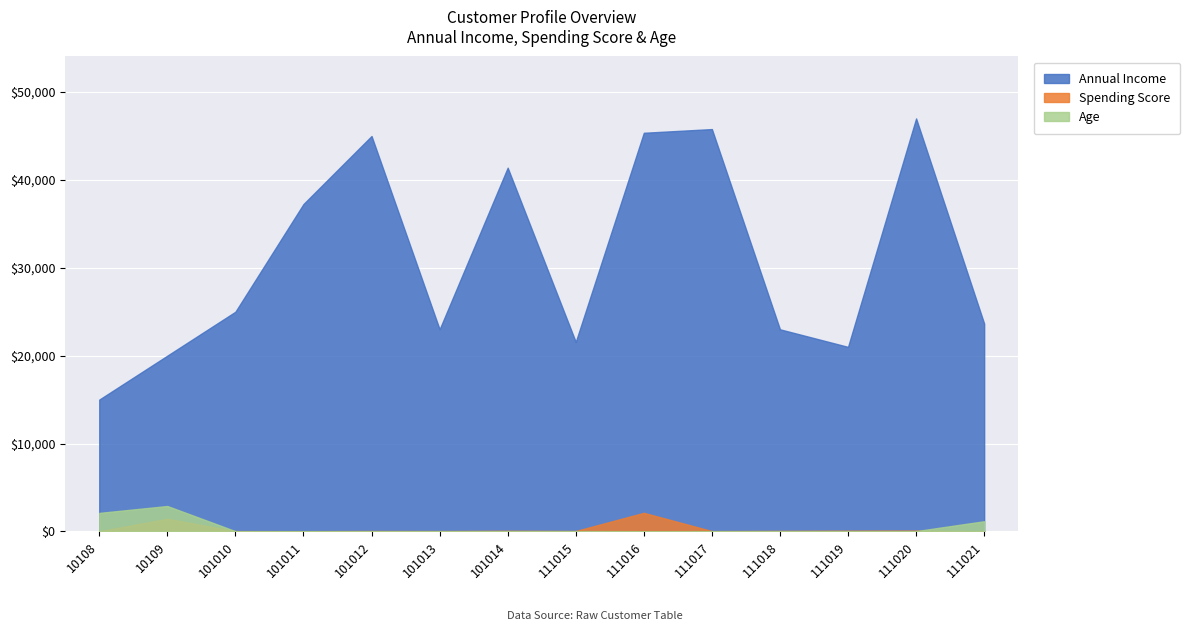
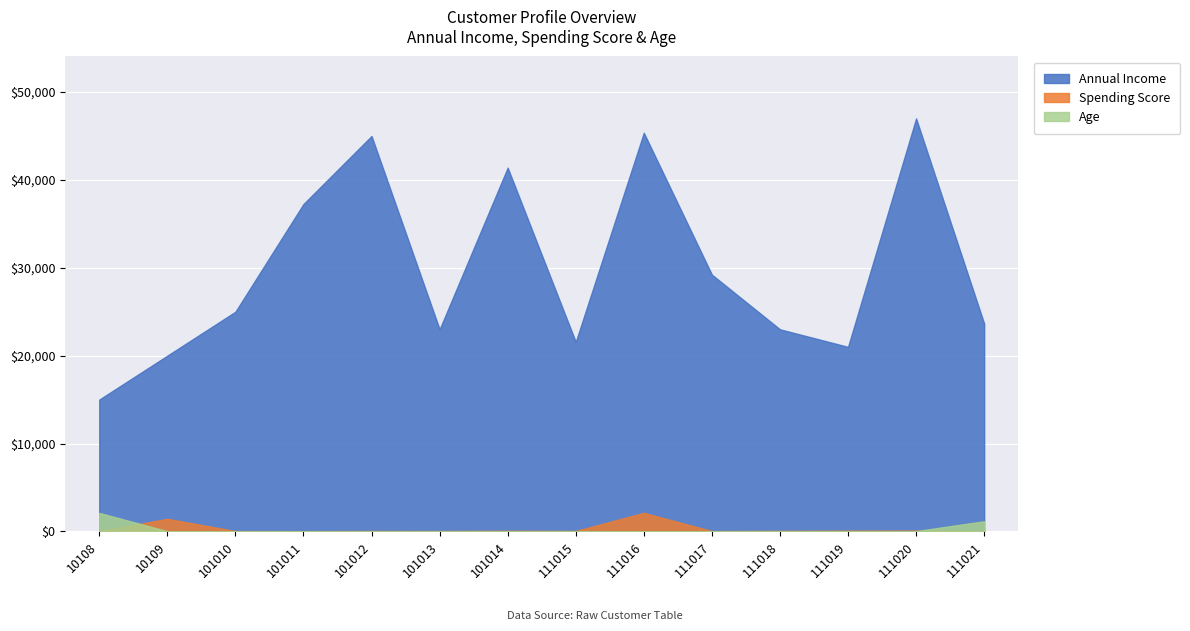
Age, 10109: $3,000 -> $0
Annual Income, 111017: $46,000 -> $29,000
